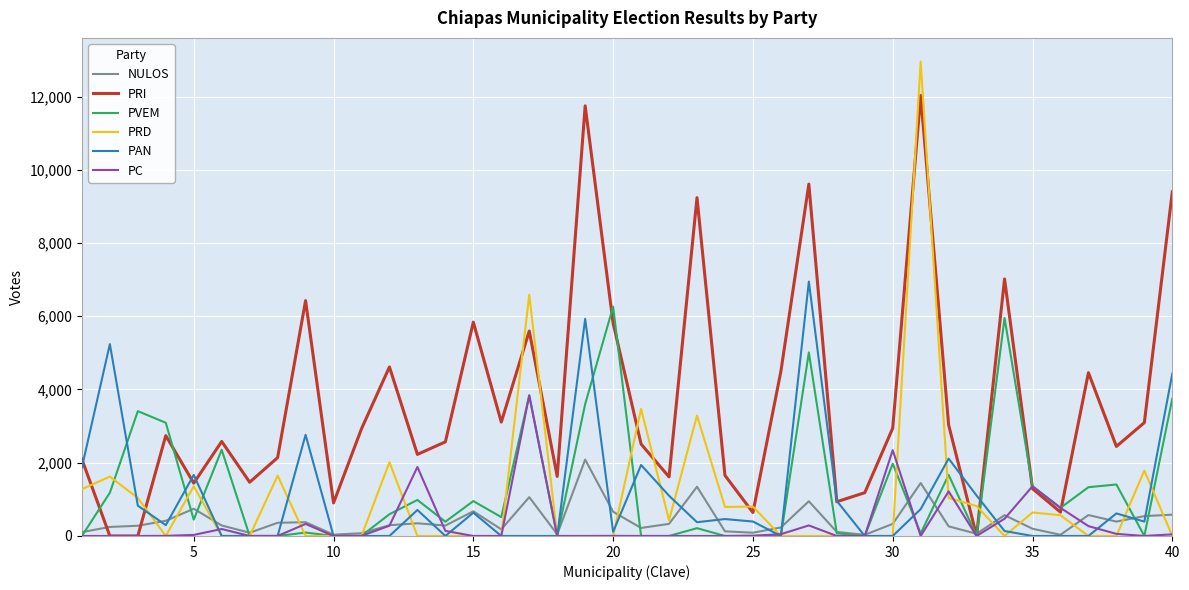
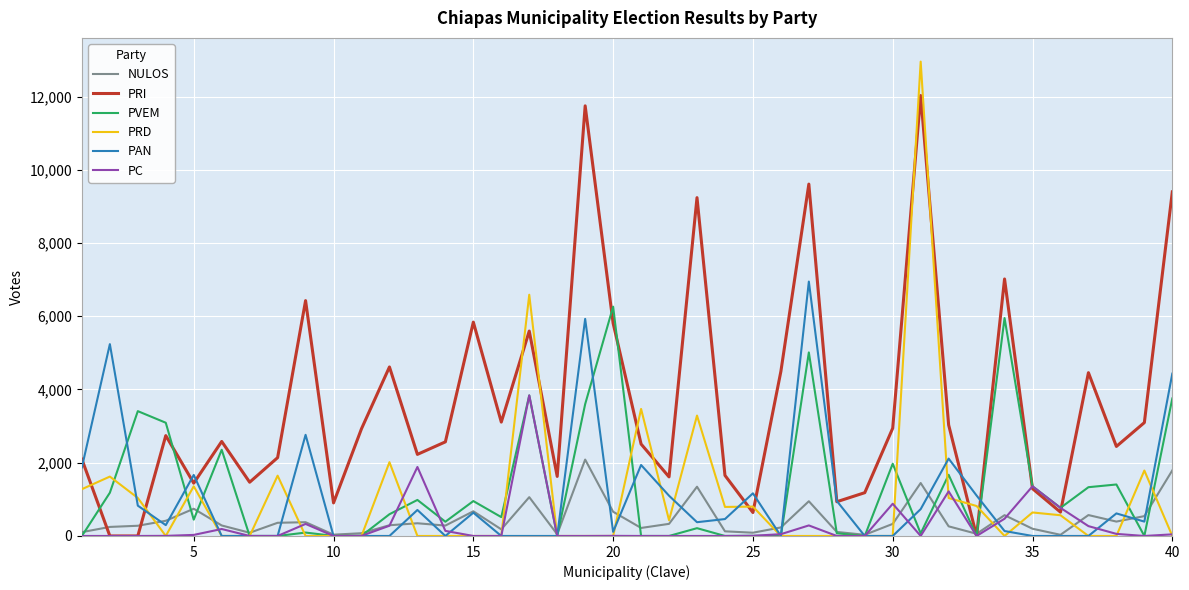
PAN, 25: 400 -> 1,200
PC, 30: 2,300 -> 900
NULOS, 40: 600 -> 1,800
